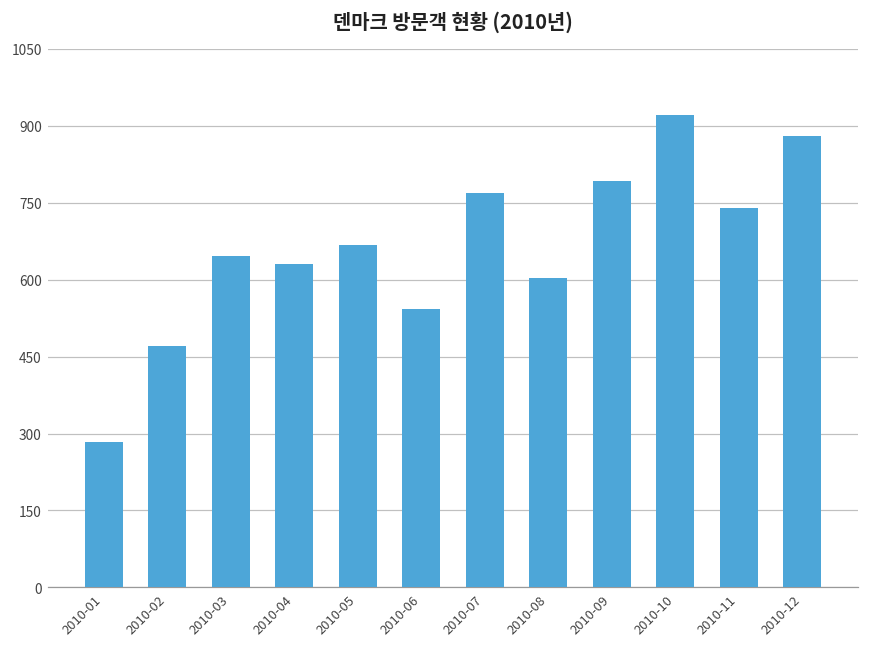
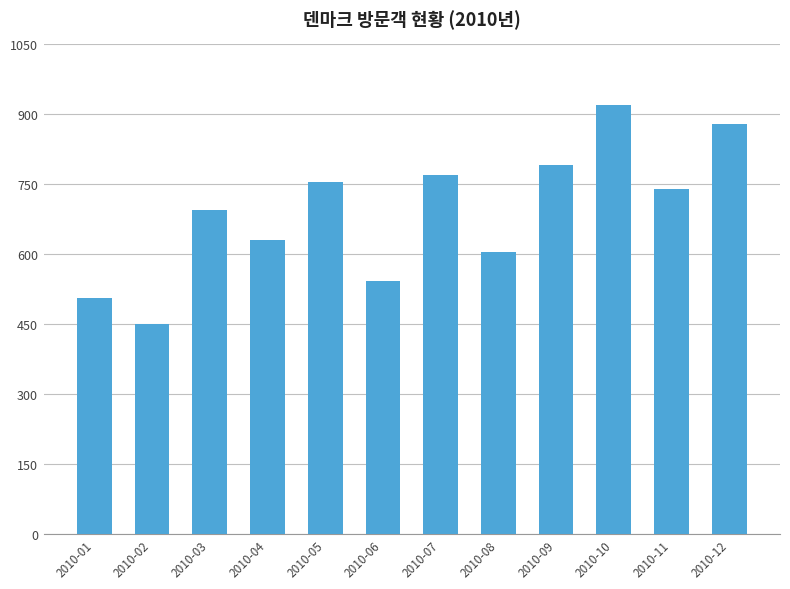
2010-01: 280 -> 510
2010-02: 470 -> 450
2010-03: 650 -> 700
2010-05: 670 -> 750
